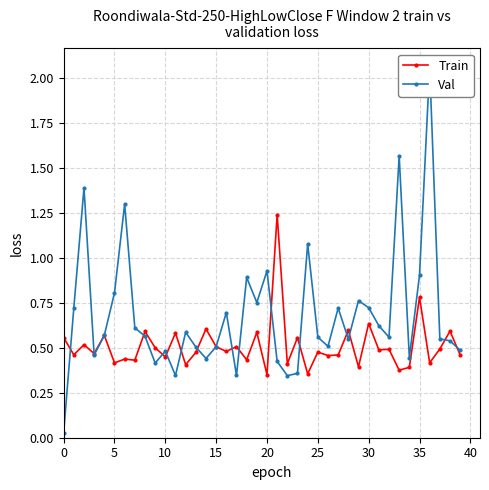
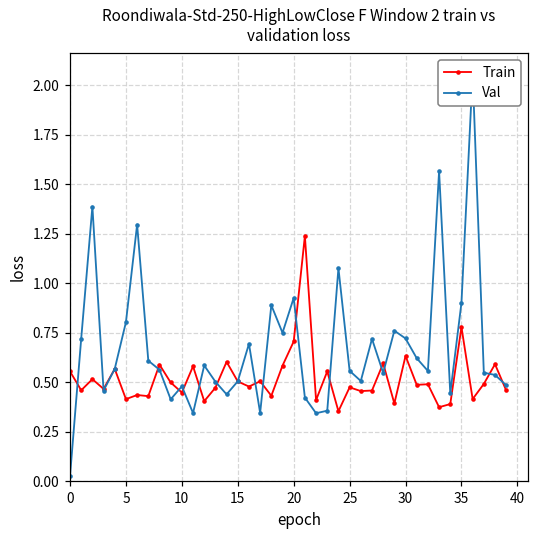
Train, 20: 0.35 -> 0.71
